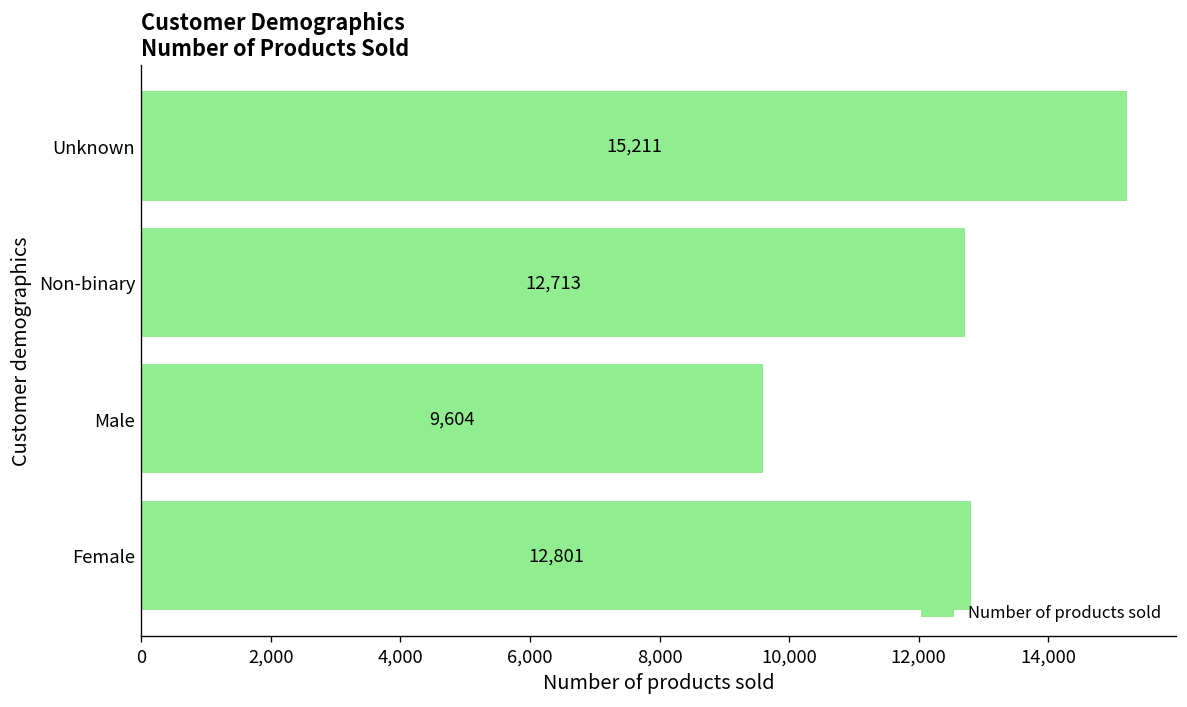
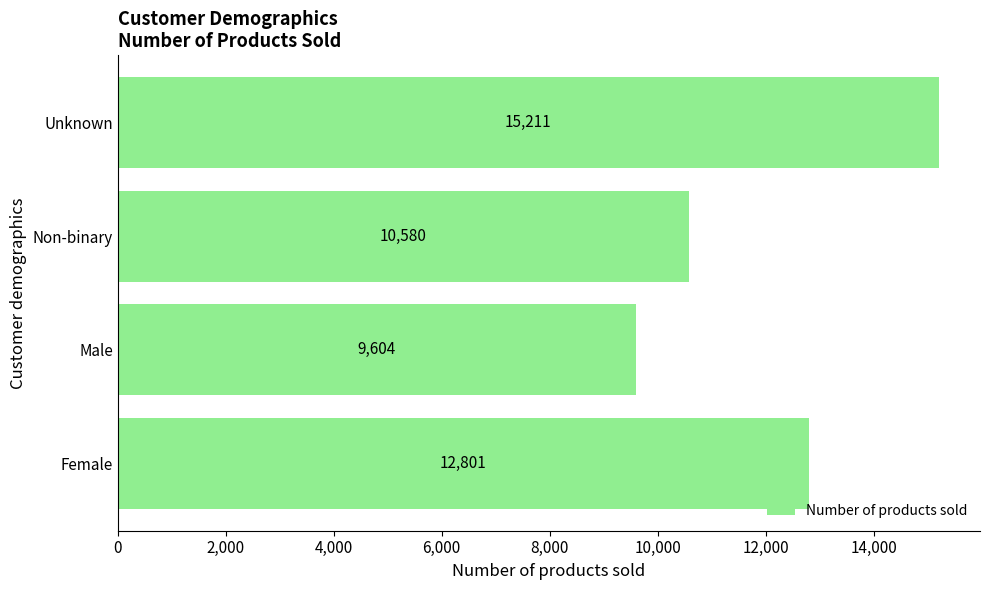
Non-binary: 12,713 -> 10,580
